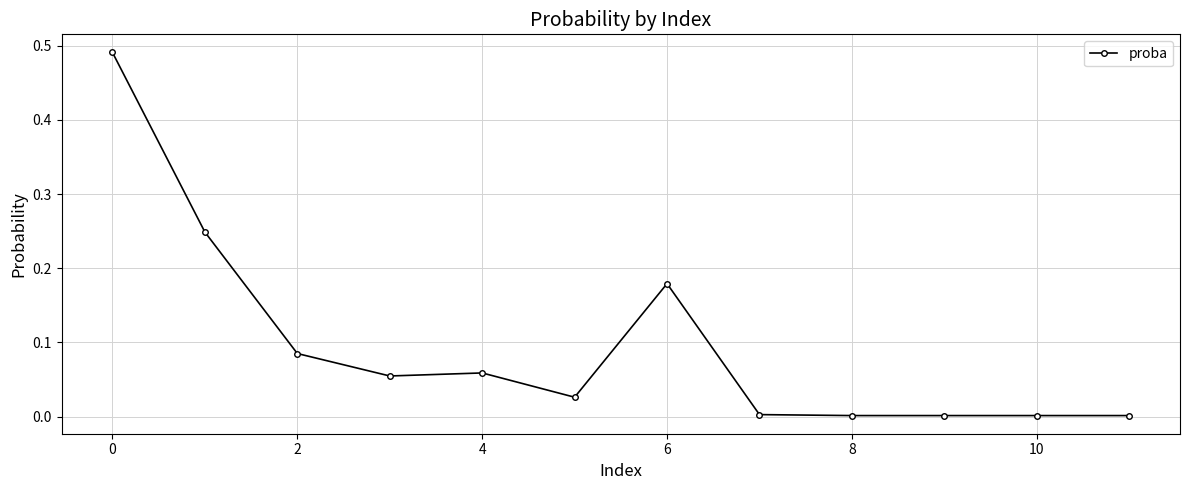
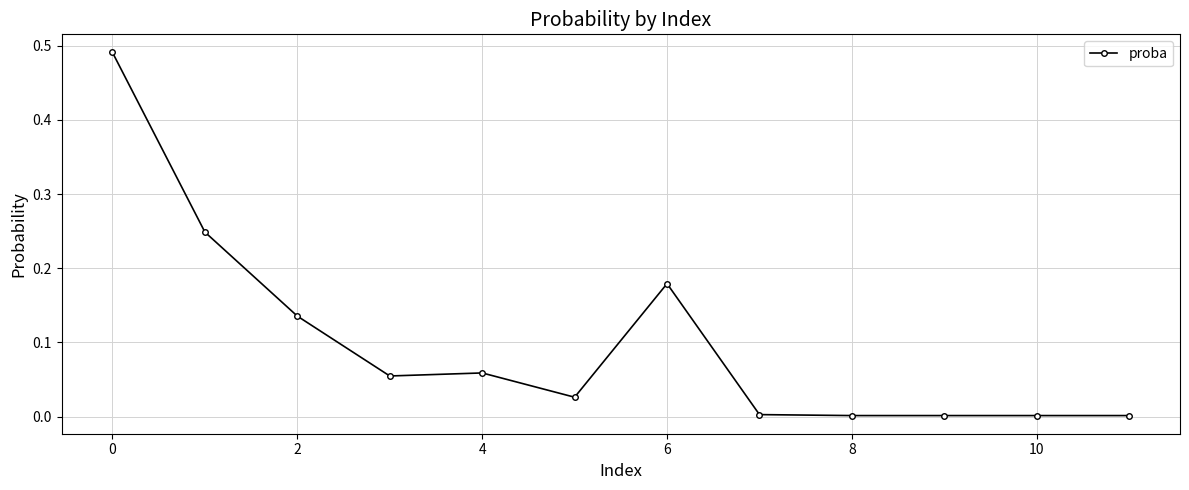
2: 0.08 -> 0.14
